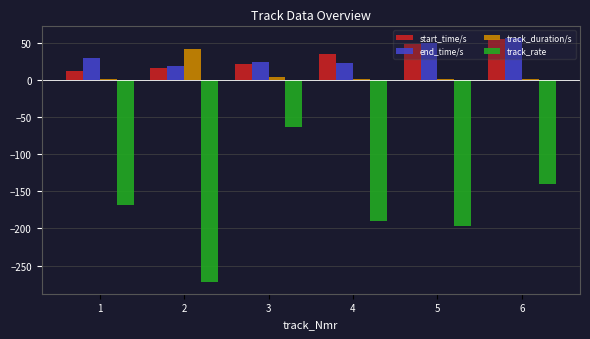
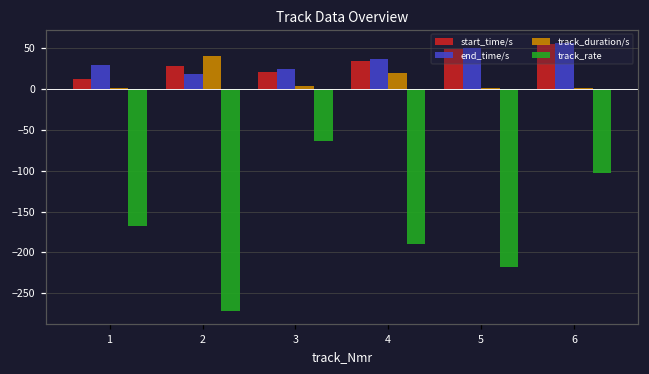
start_time/s, 2: 20 -> 30
end_time/s, 4: 20 -> 40
track_duration/s, 4: 0 -> 20
track_rate, 5: -200 -> -220
track_rate, 6: -140 -> -100
